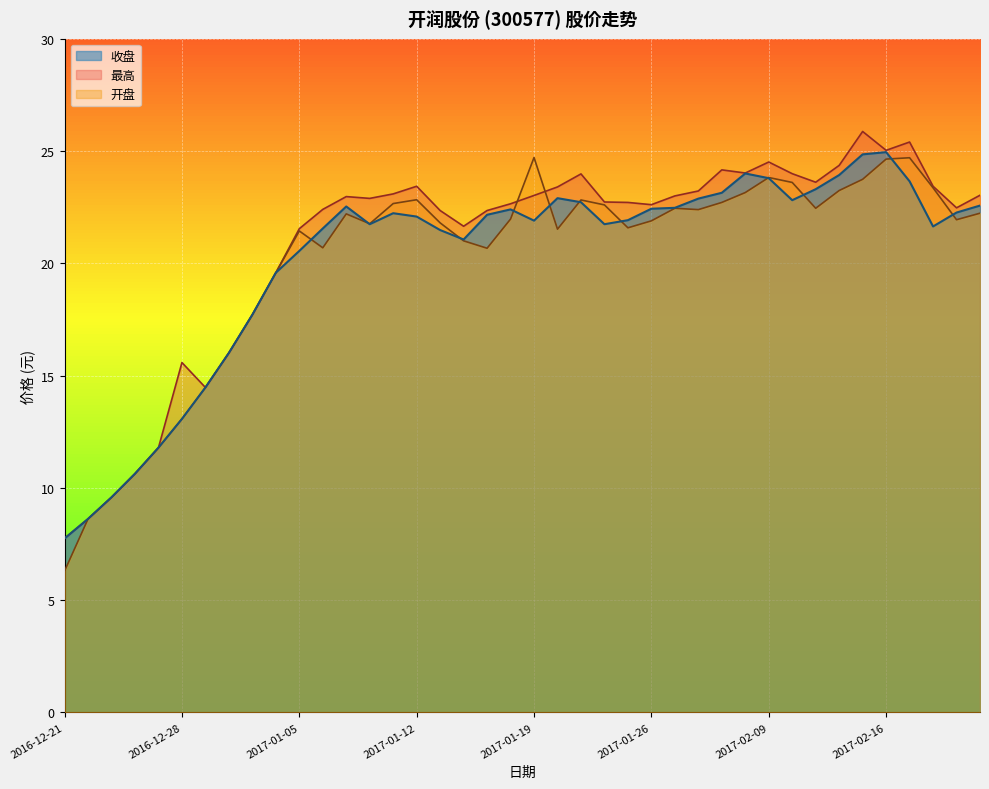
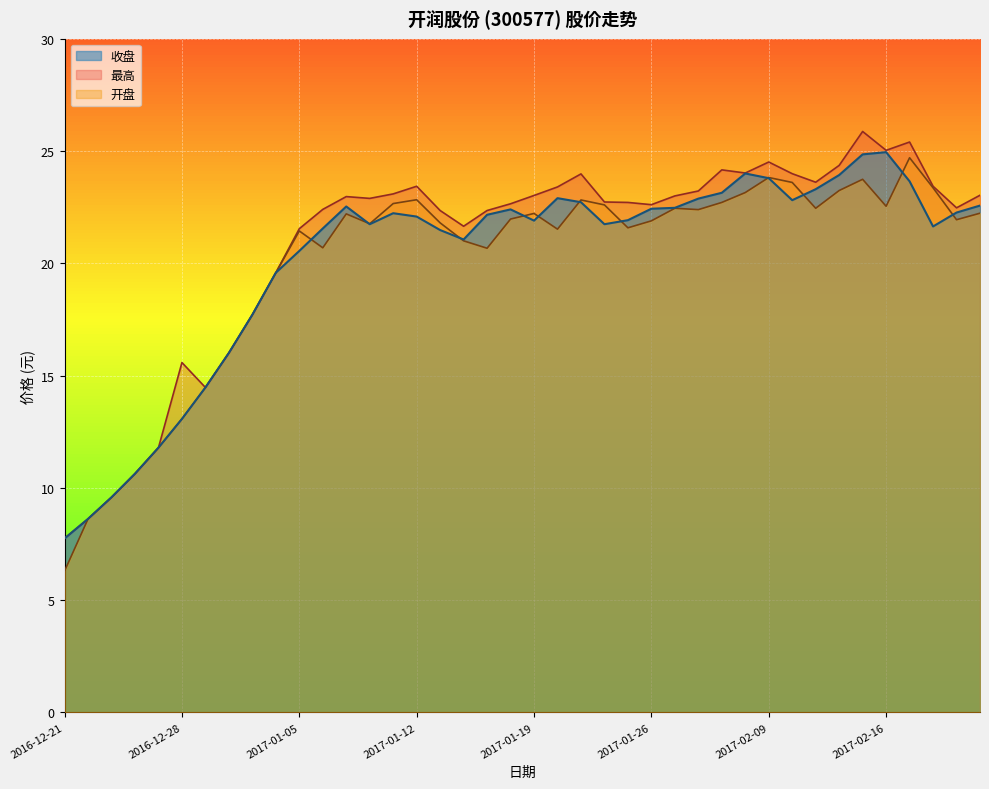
开盘, 2017-01-19: 24.7 -> 22.2
开盘, 2017-02-16: 24.6 -> 22.5
